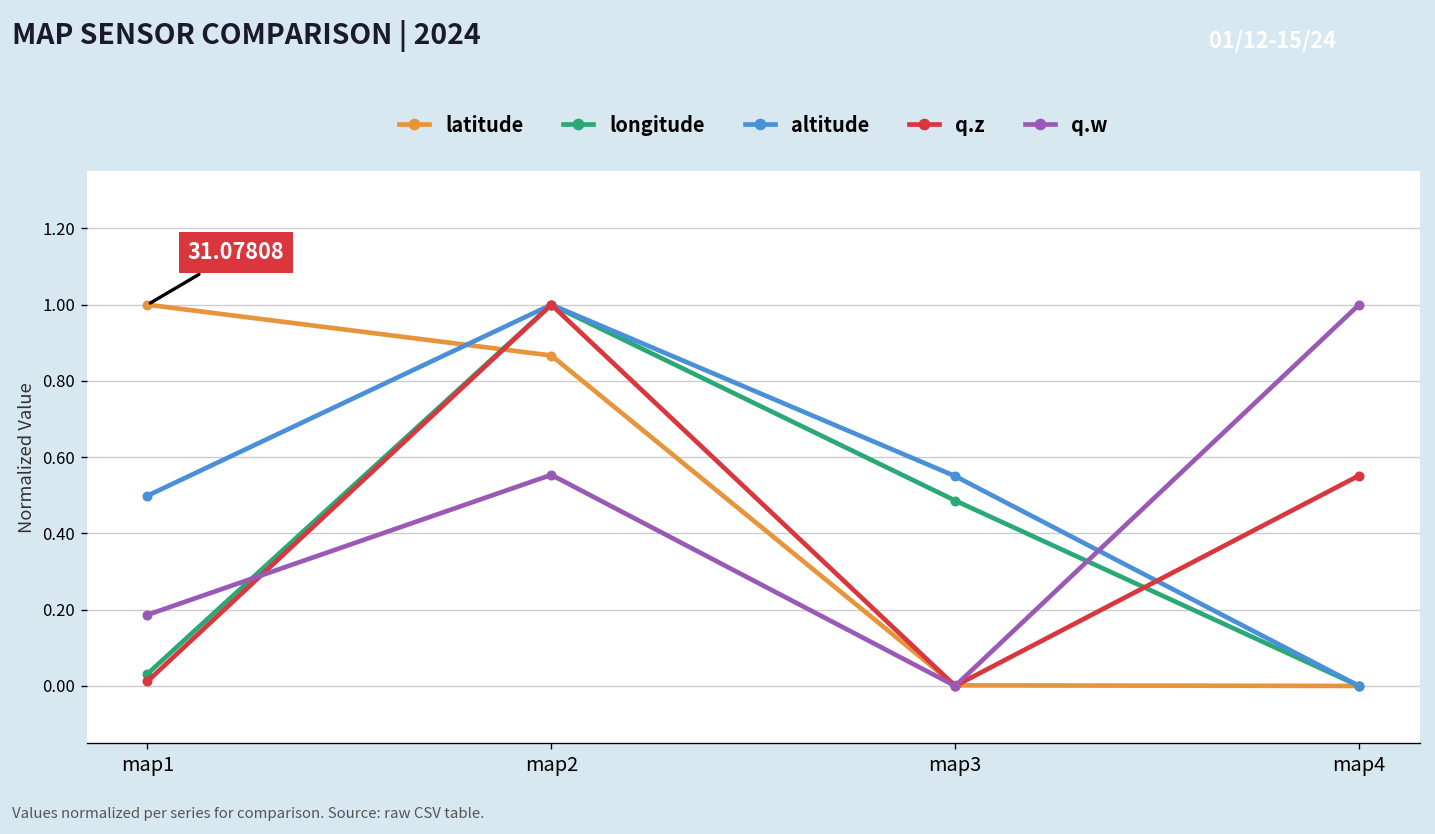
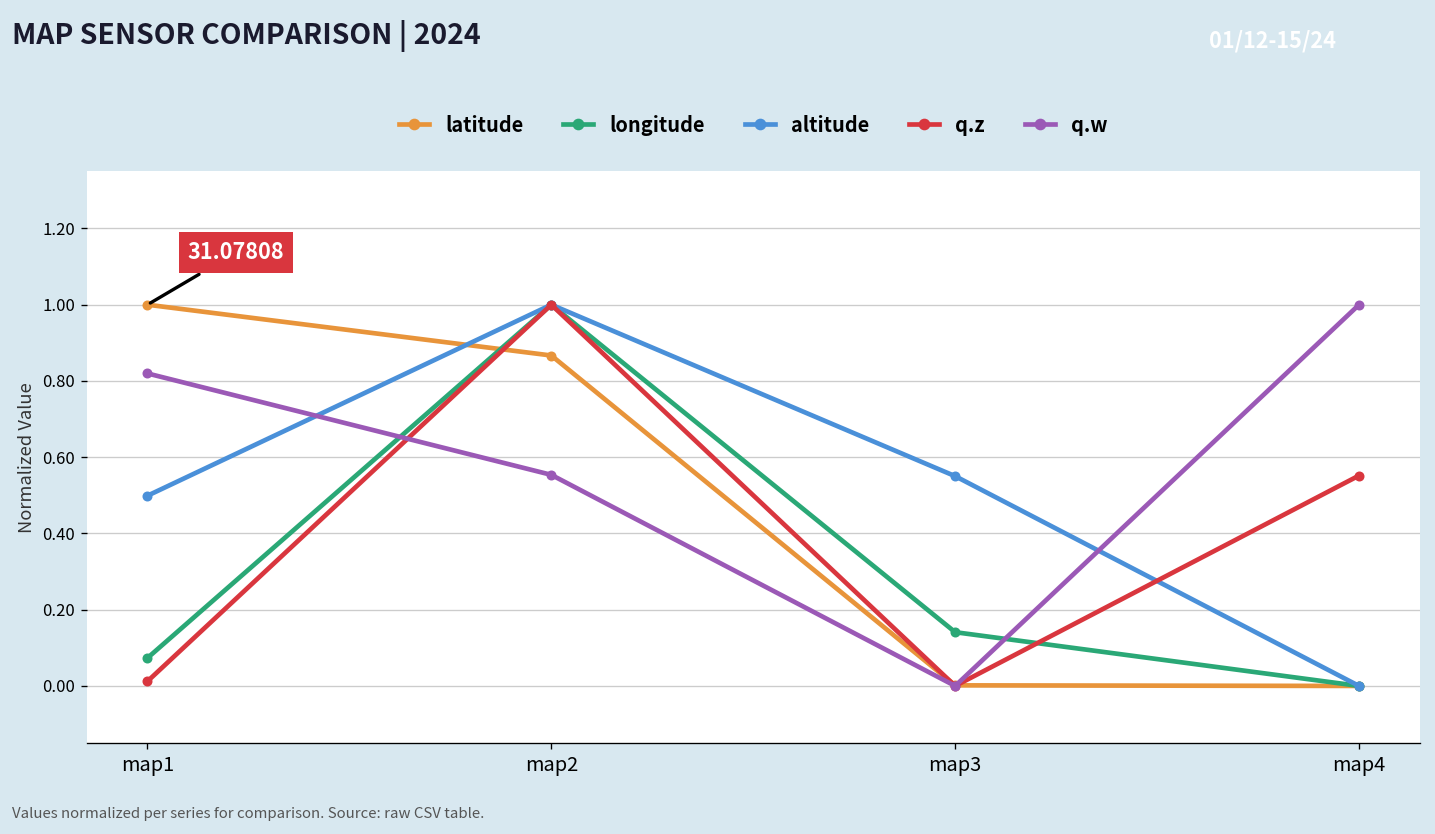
longitude, map1: 0.03 -> 0.07
q.w, map1: 0.19 -> 0.82
longitude, map3: 0.49 -> 0.14
